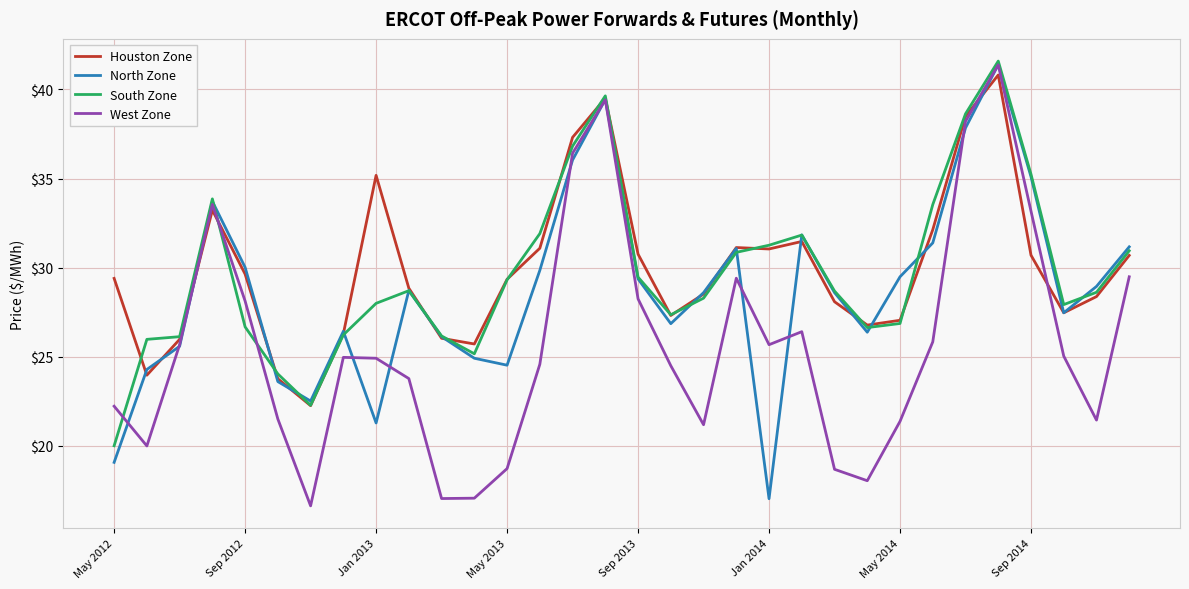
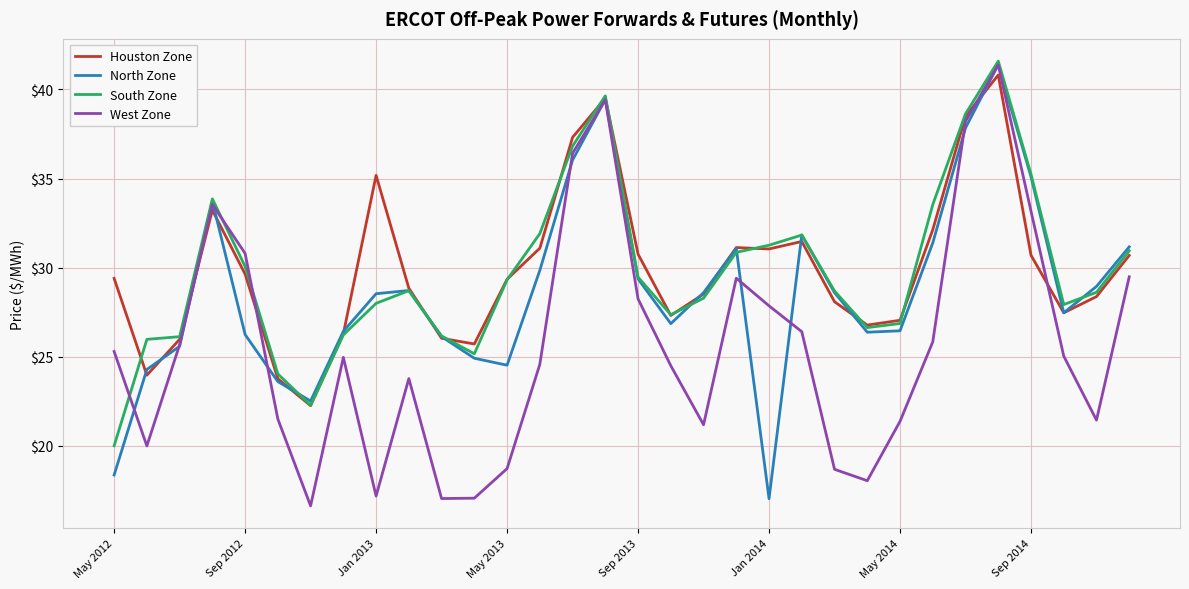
North Zone, May 2012: $19.1 -> $18.4
West Zone, May 2012: $22.2 -> $25.3
North Zone, Sep 2012: $30.0 -> $26.3
South Zone, Sep 2012: $26.7 -> $30.1
West Zone, Sep 2012: $28.1 -> $30.8
North Zone, Jan 2013: $21.3 -> $28.5
West Zone, Jan 2013: $24.9 -> $17.2
West Zone, Jan 2014: $25.7 -> $27.9
North Zone, May 2014: $29.5 -> $26.5
